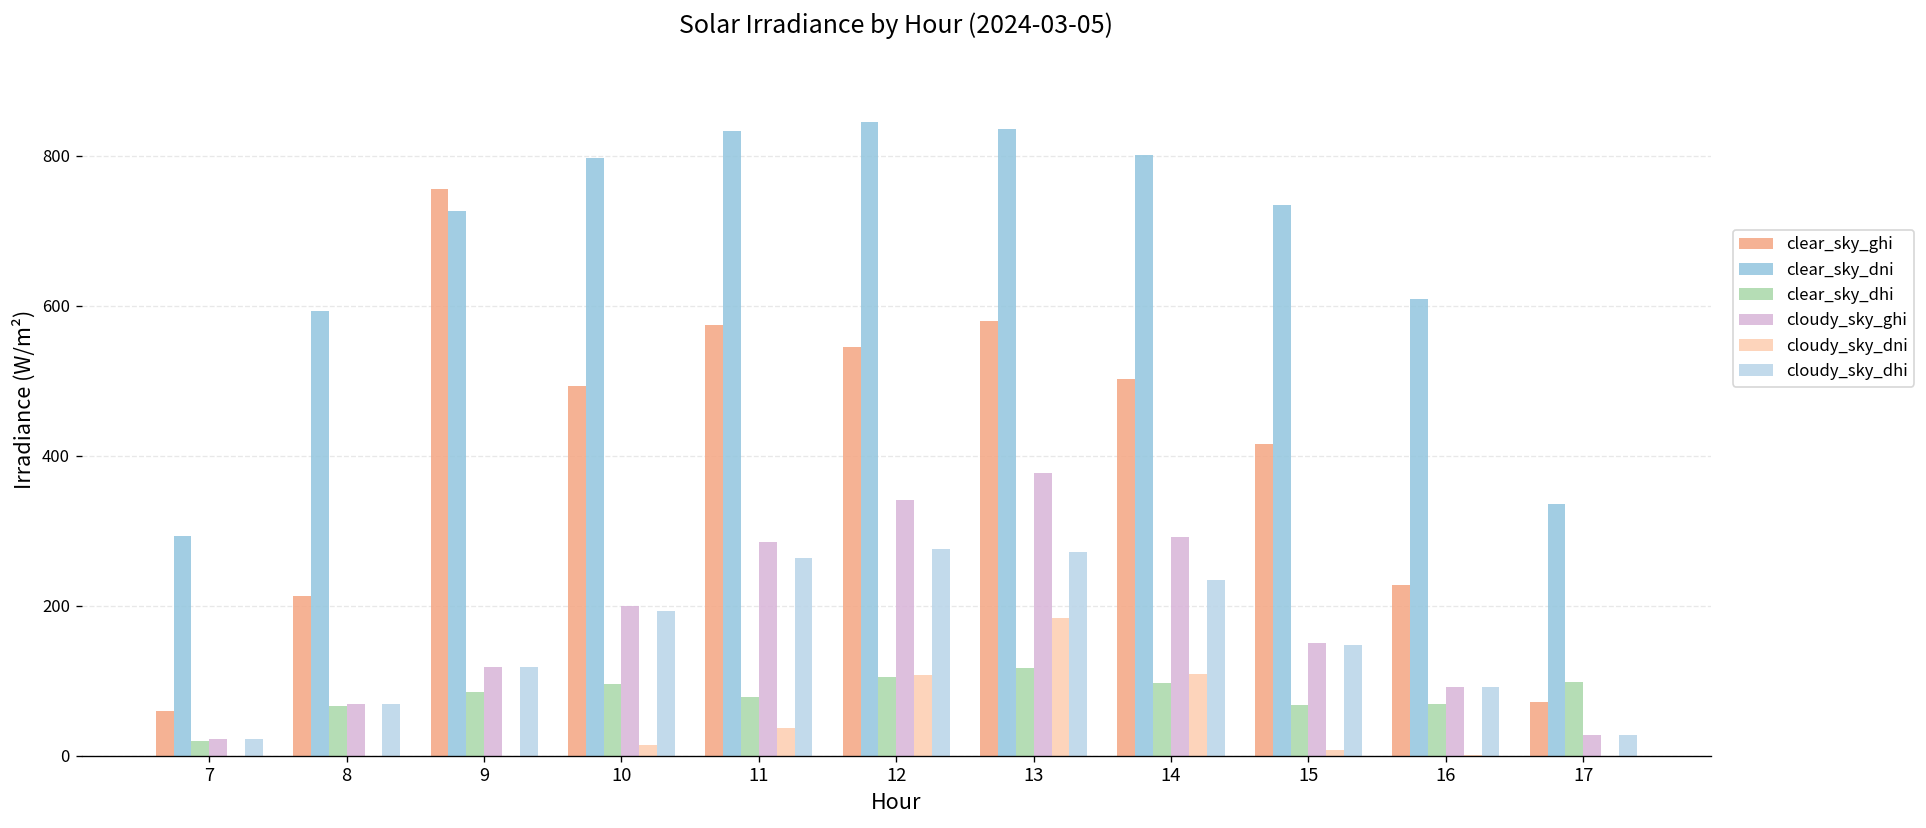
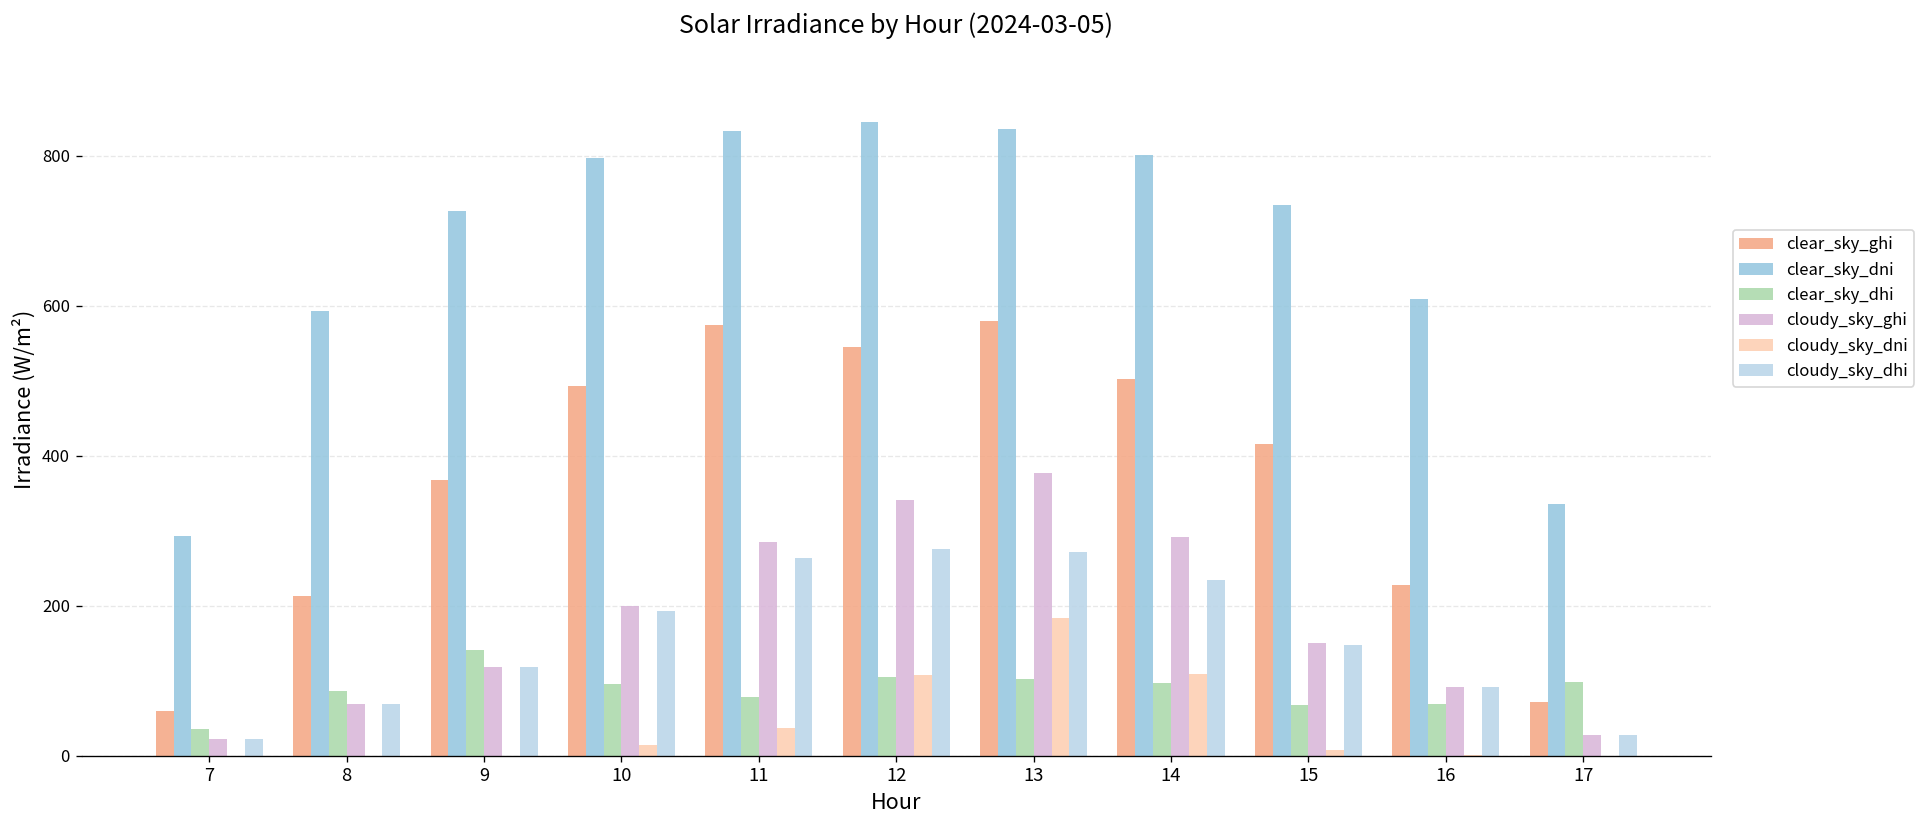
clear_sky_dhi, 7: 20 -> 30
clear_sky_dhi, 8: 70 -> 90
clear_sky_ghi, 9: 760 -> 370
clear_sky_dhi, 9: 80 -> 140
clear_sky_dhi, 13: 120 -> 100
